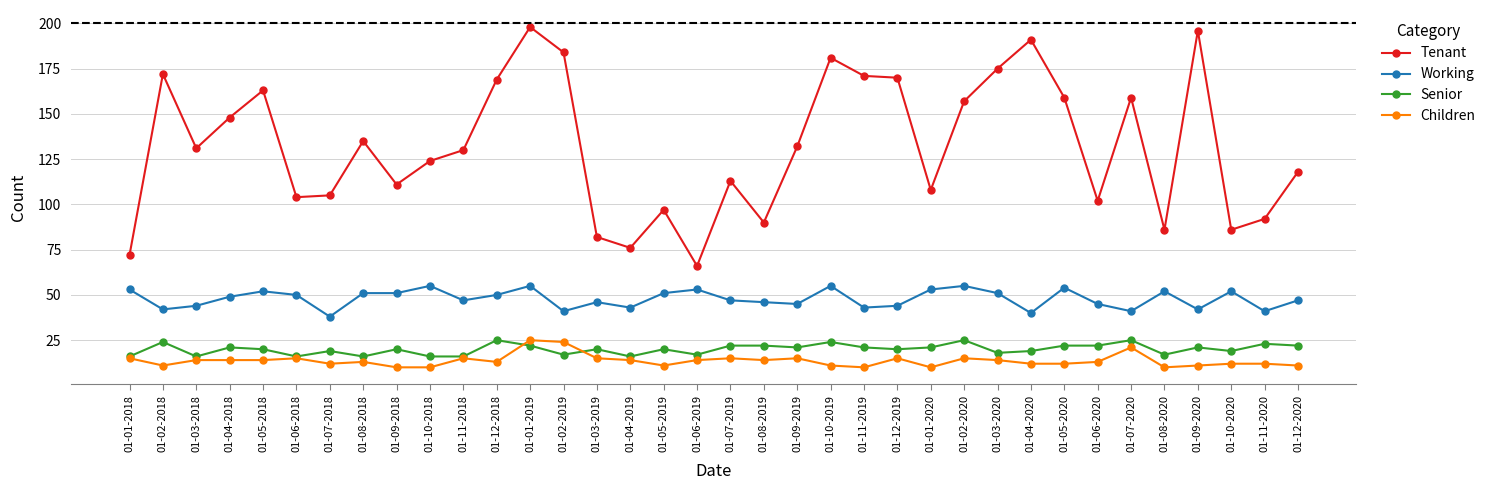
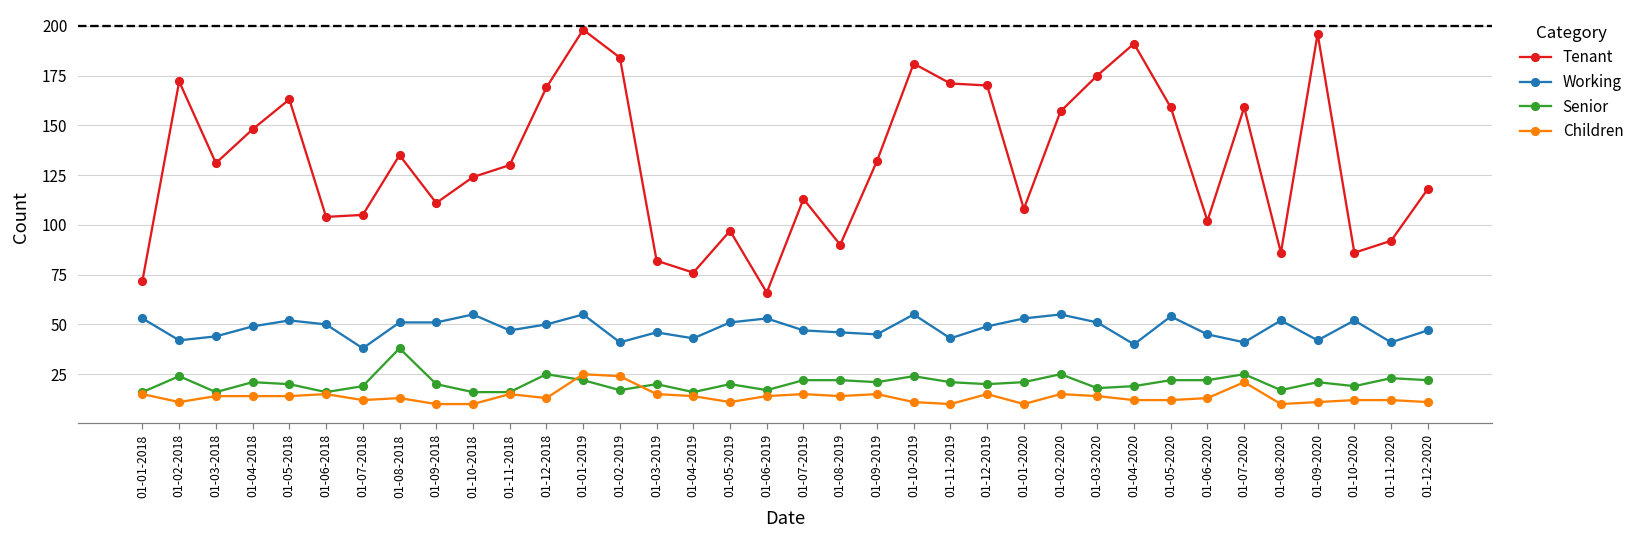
Senior, 01-08-2018: 16 -> 38
Working, 01-12-2019: 44 -> 49
